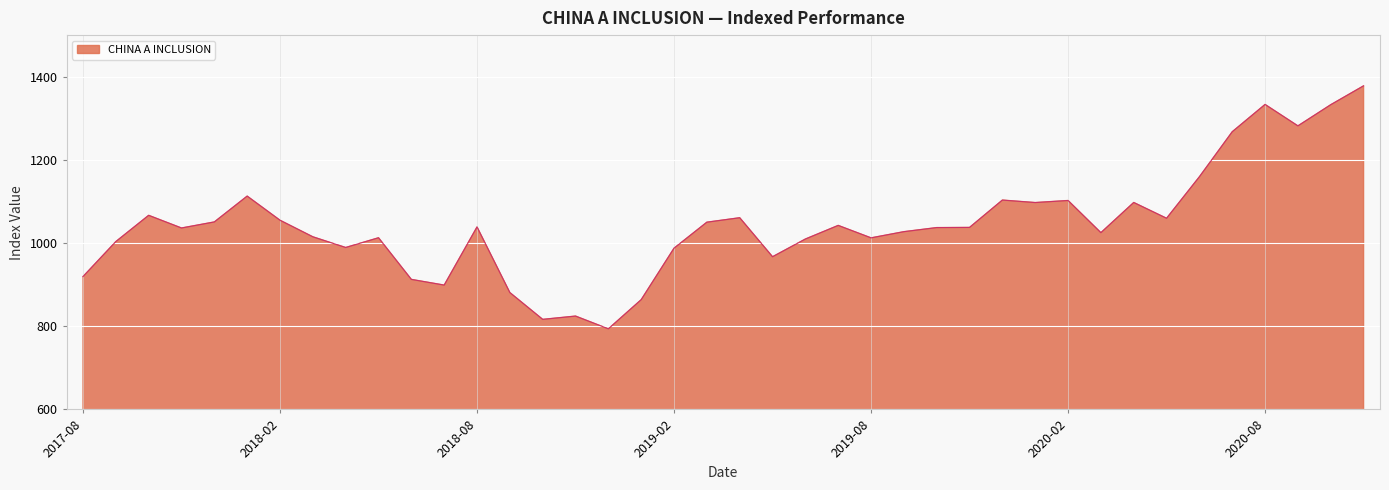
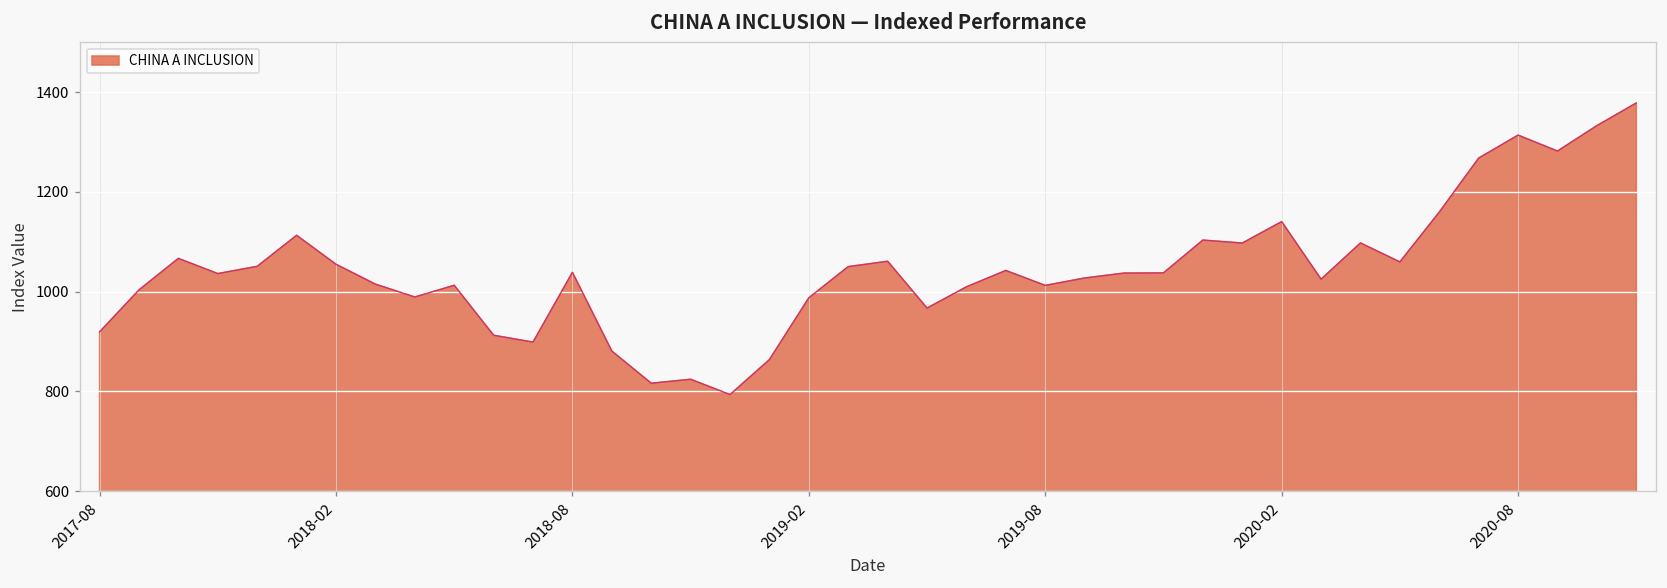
2020-02: 1100 -> 1140
2020-08: 1330 -> 1310
